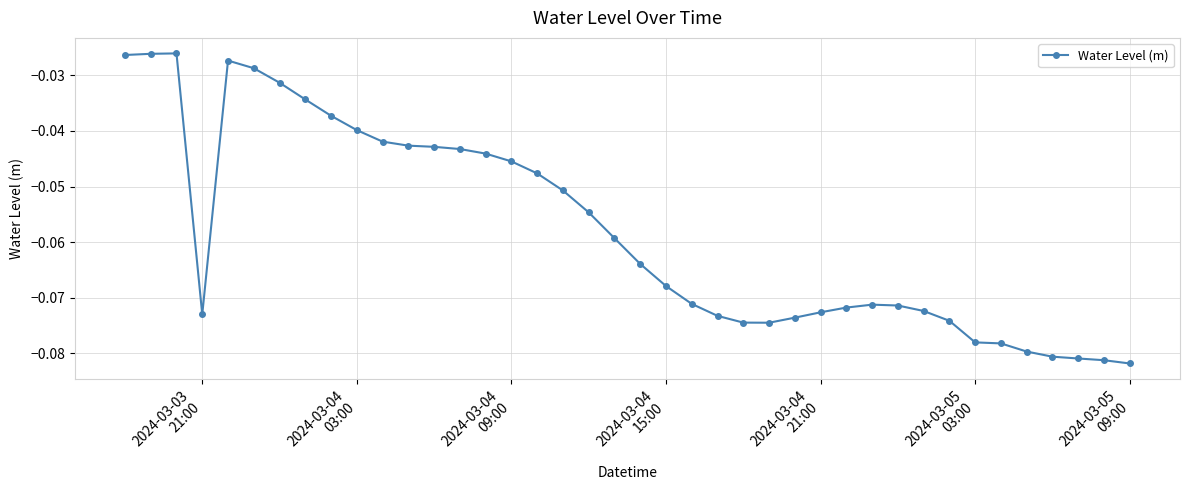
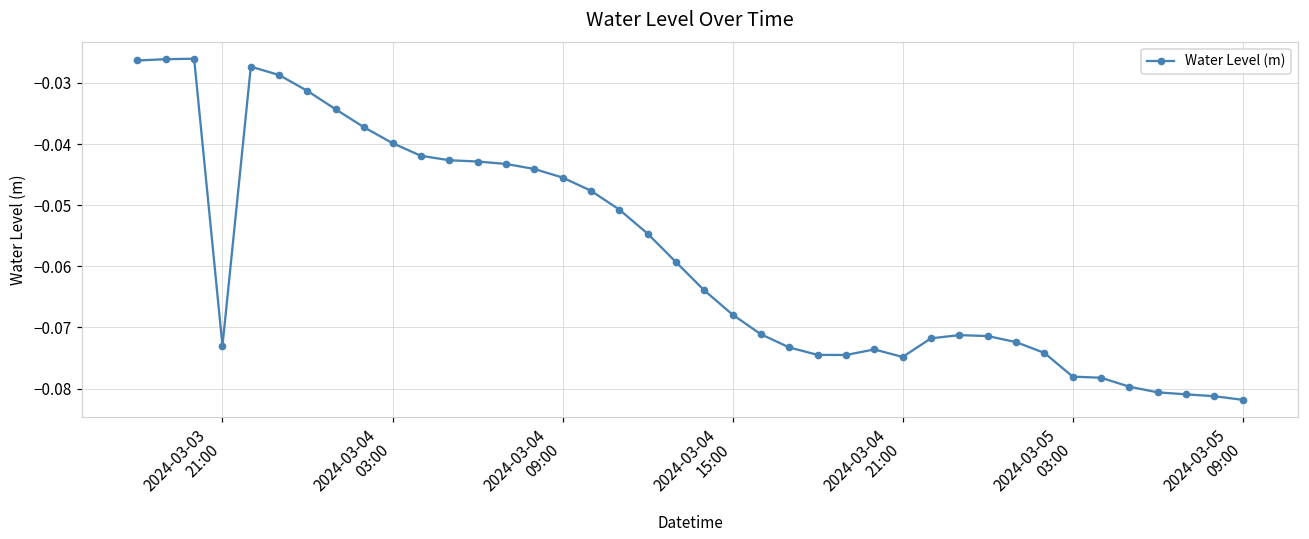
2024-03-04 21:00: -0.073 -> -0.075
